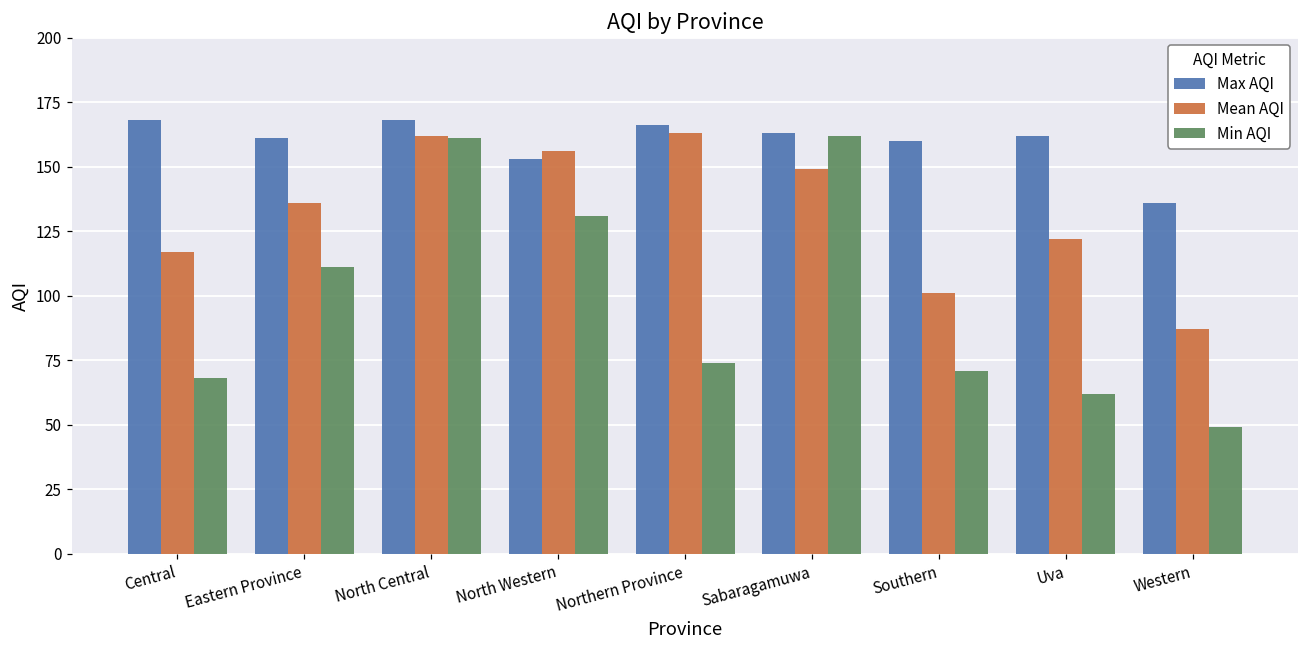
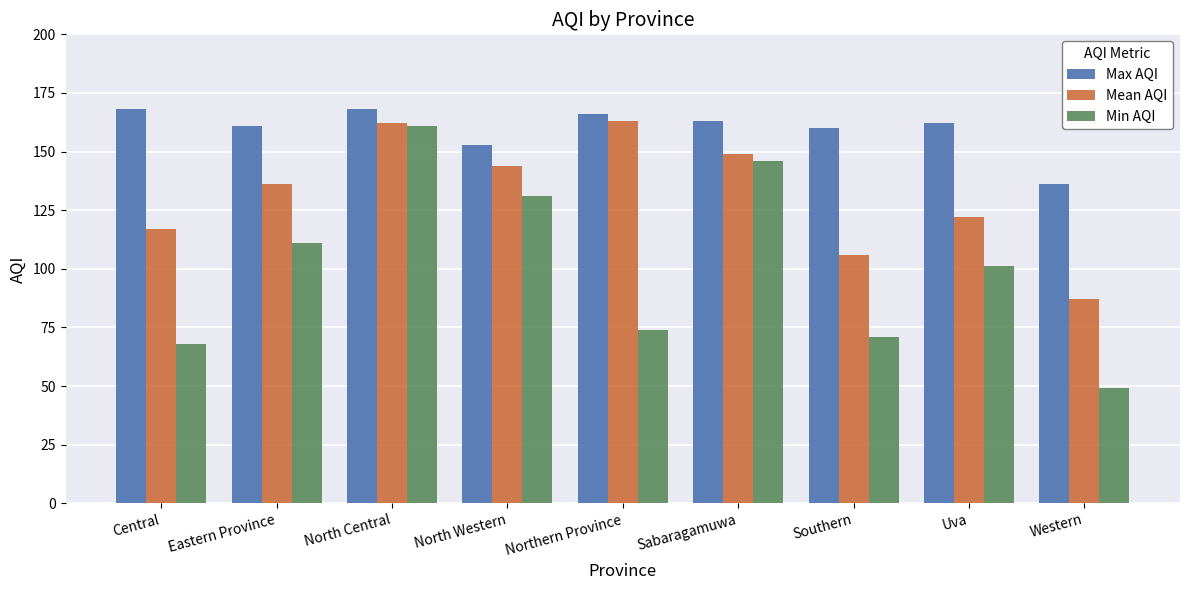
Mean AQI, North Western: 156 -> 144
Min AQI, Sabaragamuwa: 162 -> 146
Mean AQI, Southern: 101 -> 106
Min AQI, Uva: 62 -> 101
